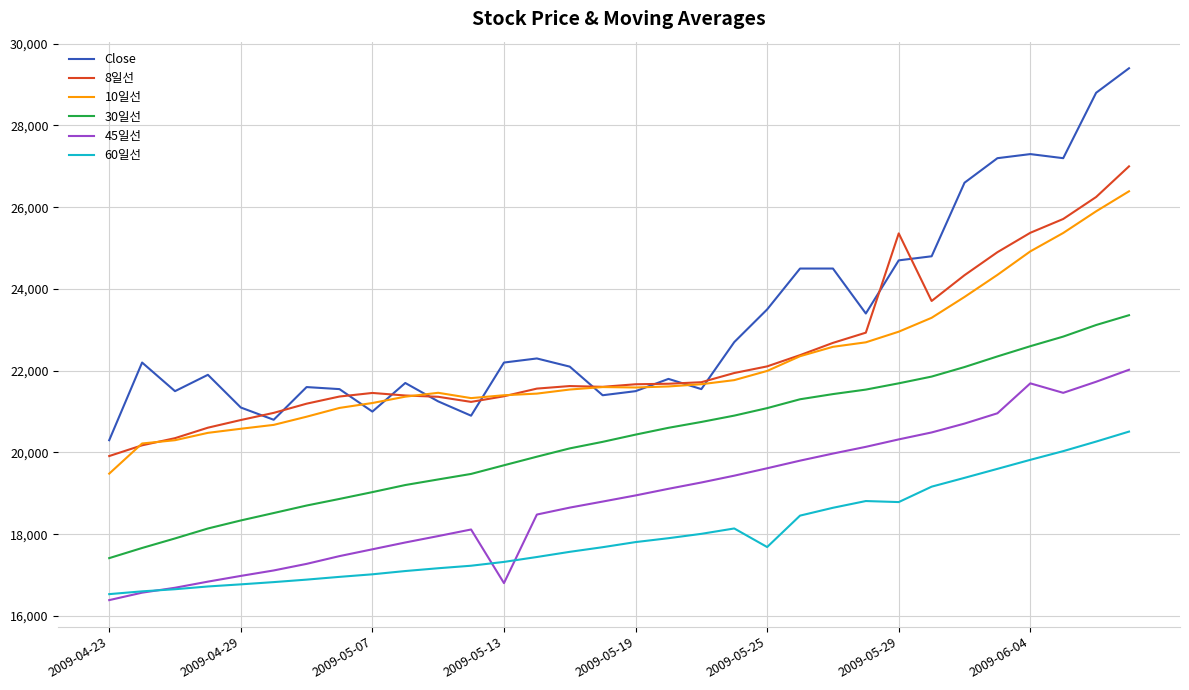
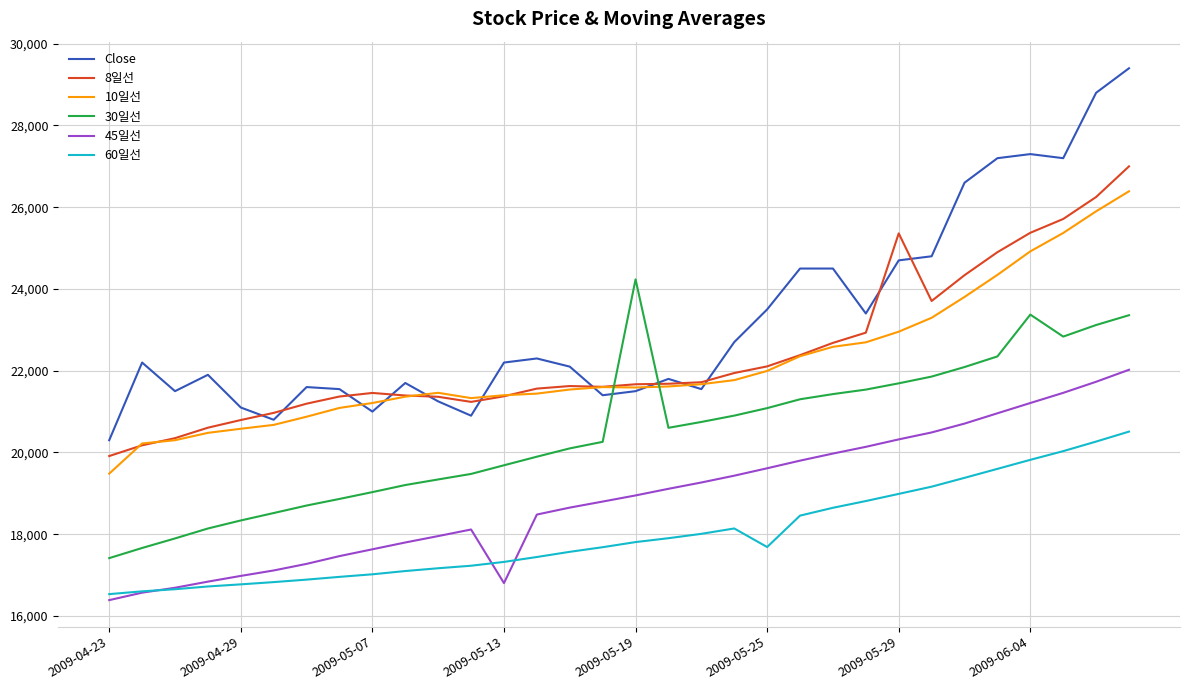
30일선, 2009-05-19: 20,400 -> 24,200
60일선, 2009-05-29: 18,800 -> 19,000
30일선, 2009-06-04: 22,600 -> 23,400
45일선, 2009-06-04: 21,700 -> 21,200
